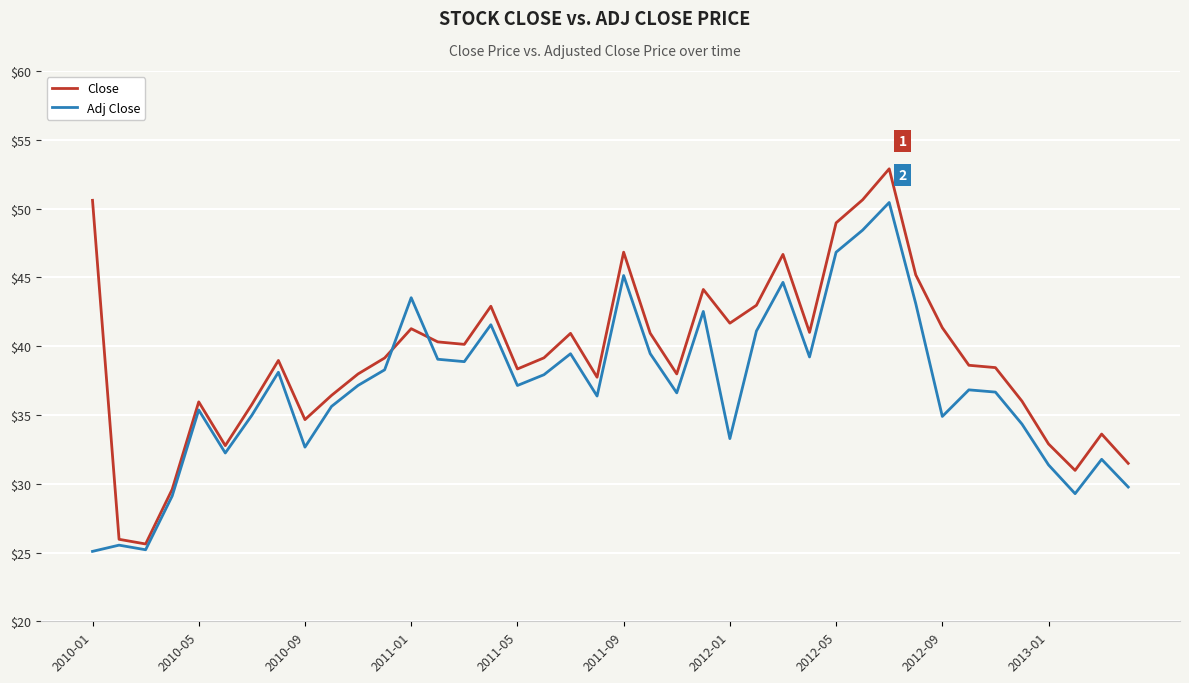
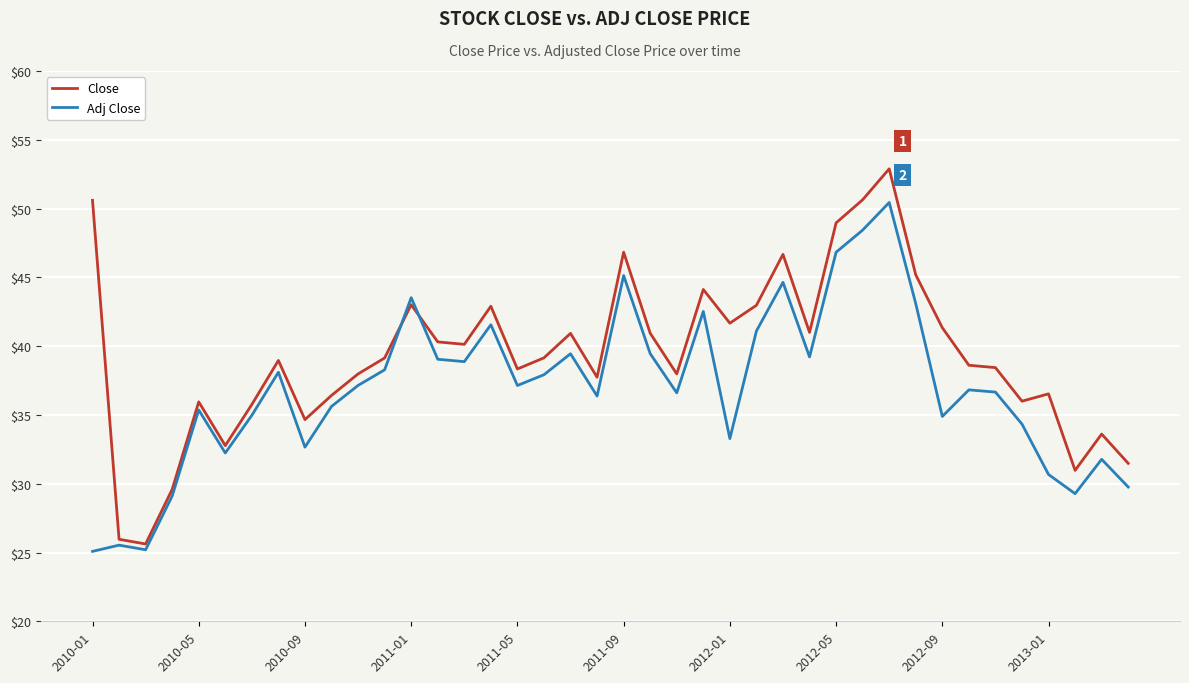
Close, 2011-01: $41.3 -> $43.0
Close, 2013-01: $32.9 -> $36.5
Adj Close, 2013-01: $31.4 -> $30.7
